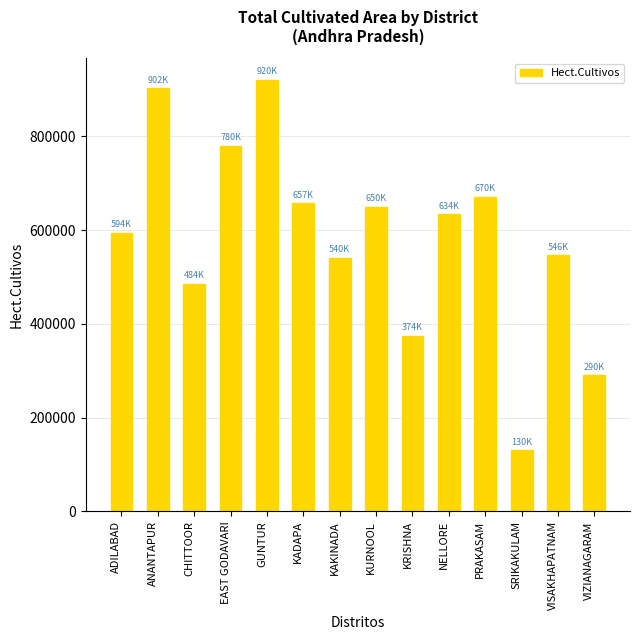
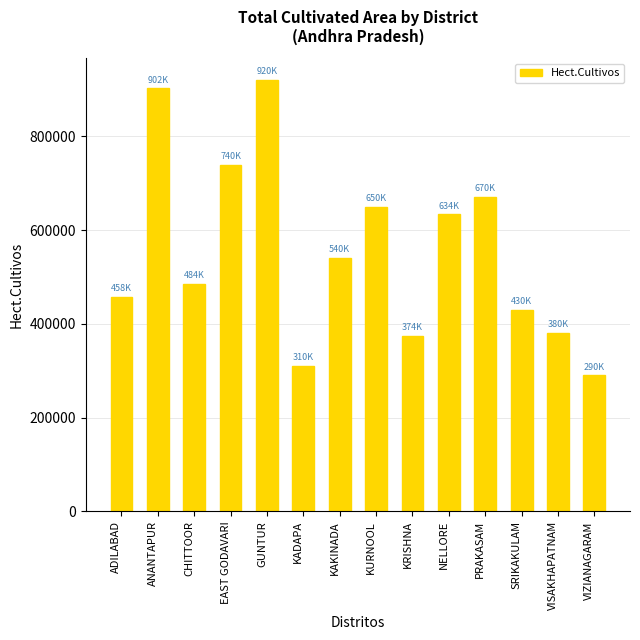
ADILABAD: 594K -> 458K
EAST GODAVARI: 780K -> 740K
KADAPA: 657K -> 310K
SRIKAKULAM: 130K -> 430K
VISAKHAPATNAM: 546K -> 380K
